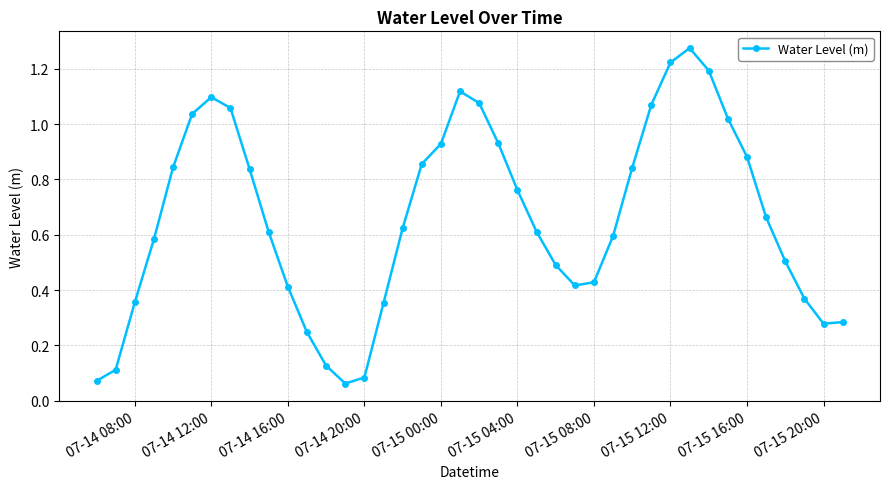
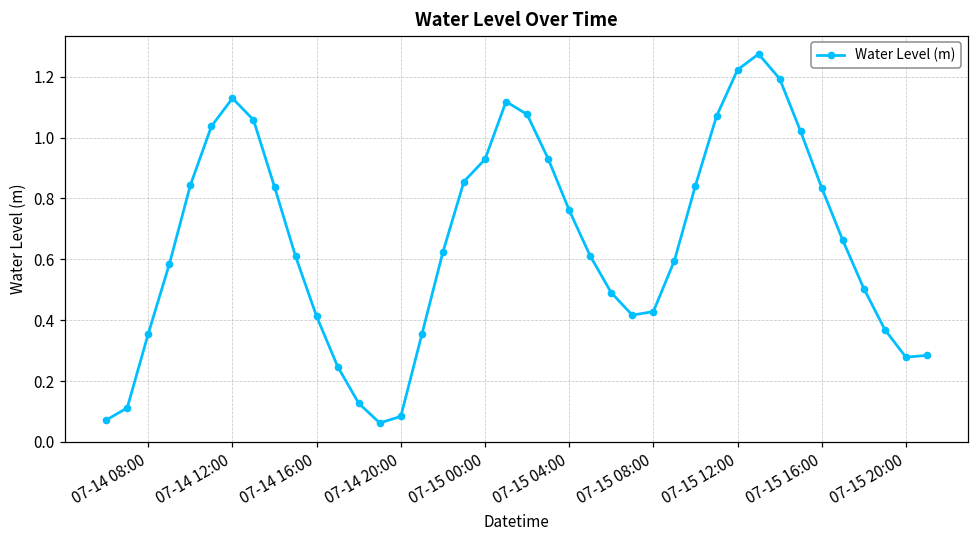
07-14 12:00: 1.10 -> 1.13
07-15 16:00: 0.88 -> 0.83
